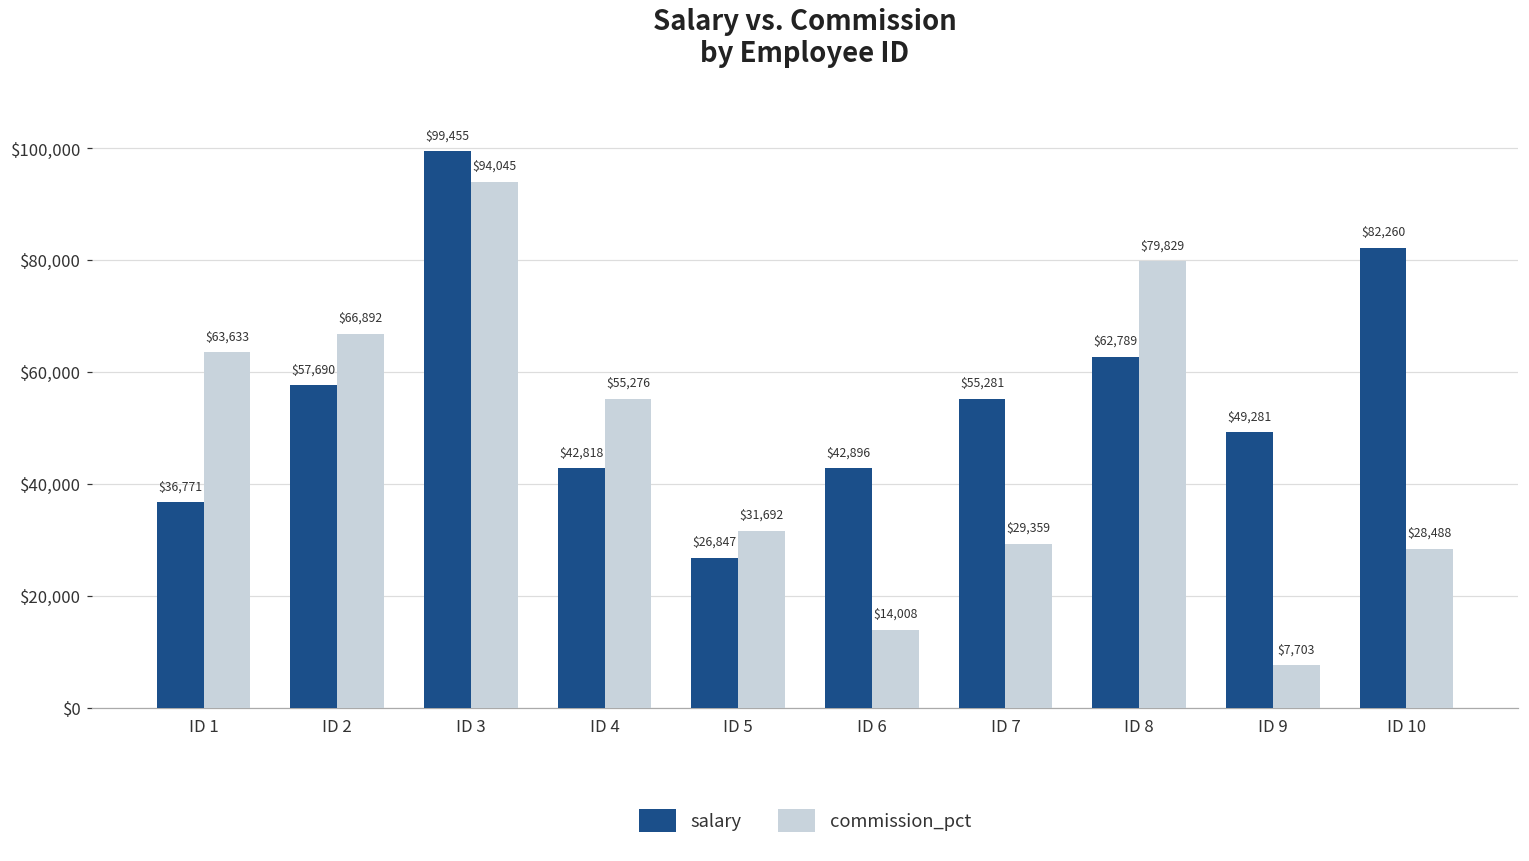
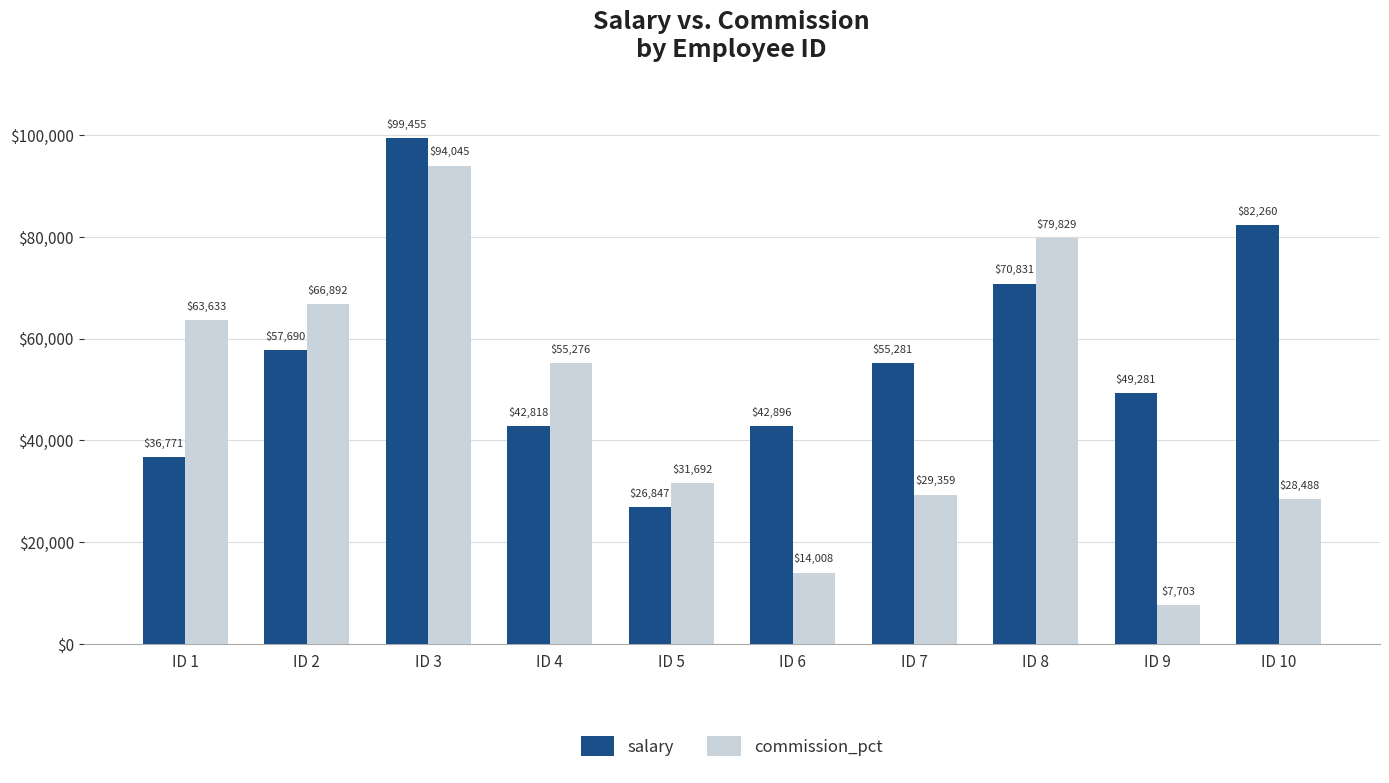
salary, ID 8: $62,789 -> $70,831
